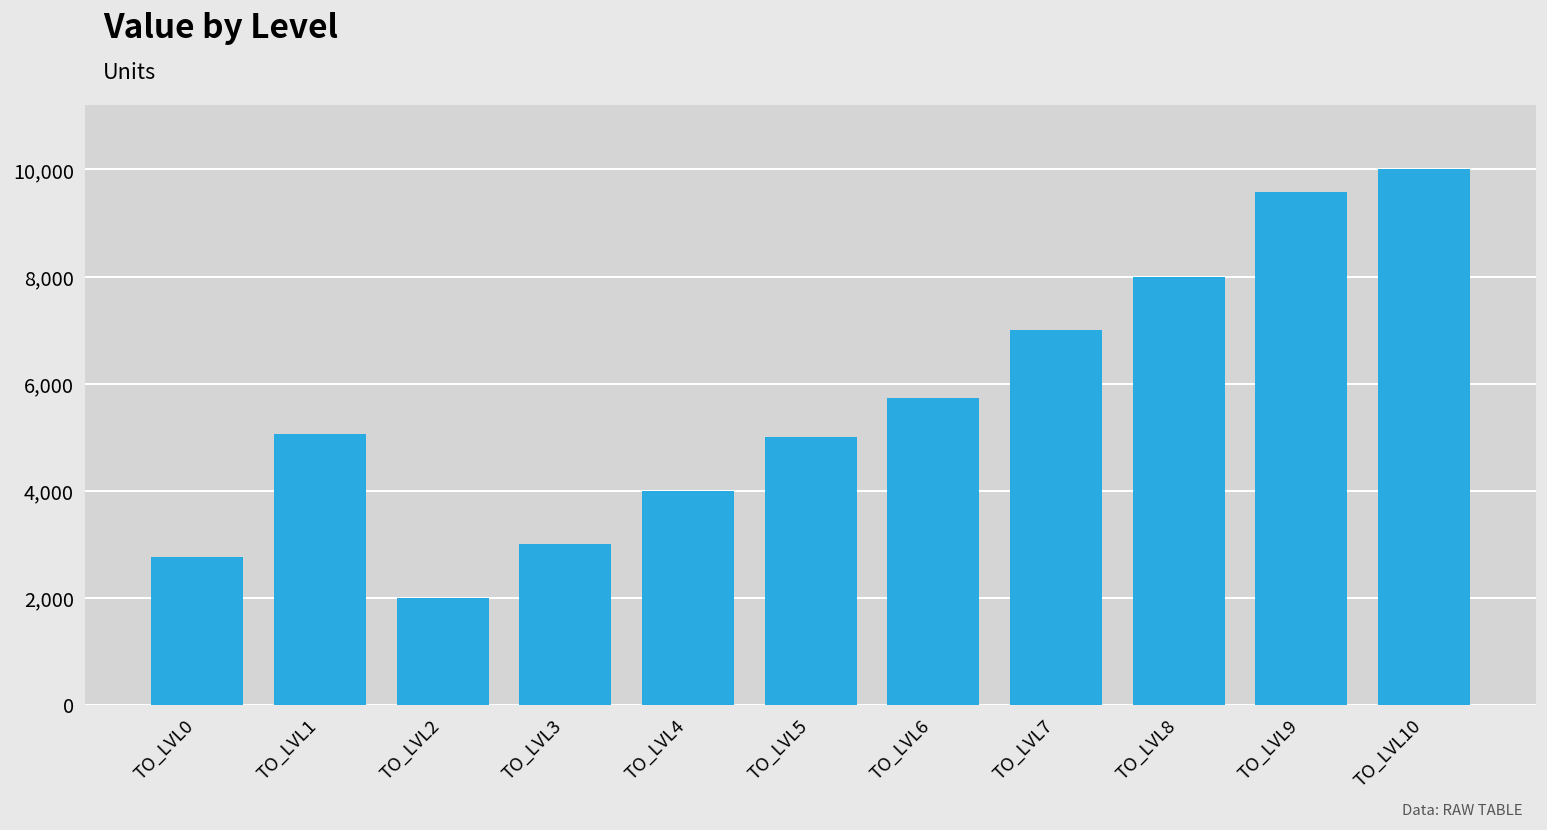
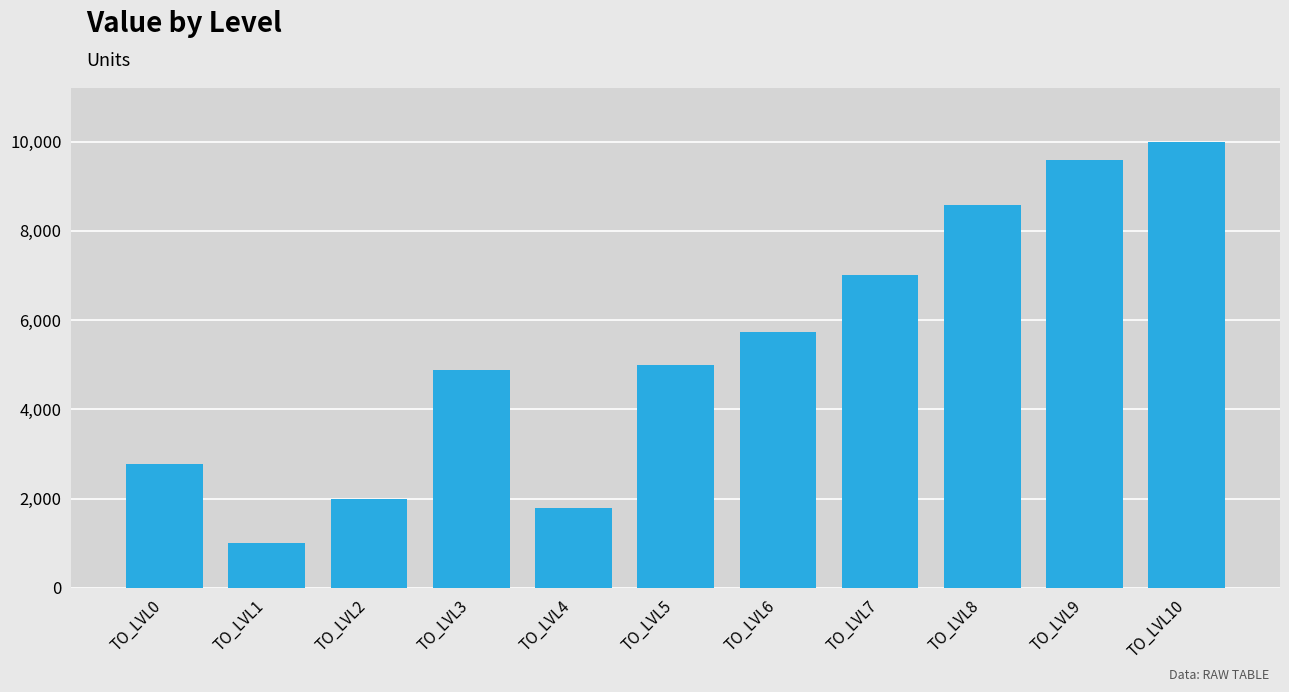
TO_LVL1: 5,100 -> 1,000
TO_LVL3: 3,000 -> 4,900
TO_LVL4: 4,000 -> 1,800
TO_LVL8: 8,000 -> 8,600
